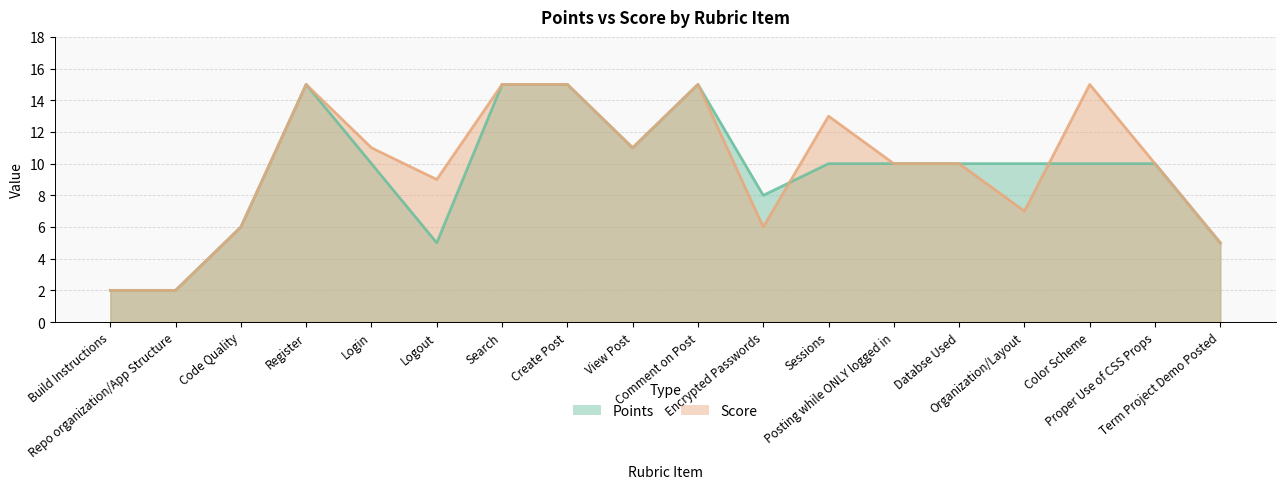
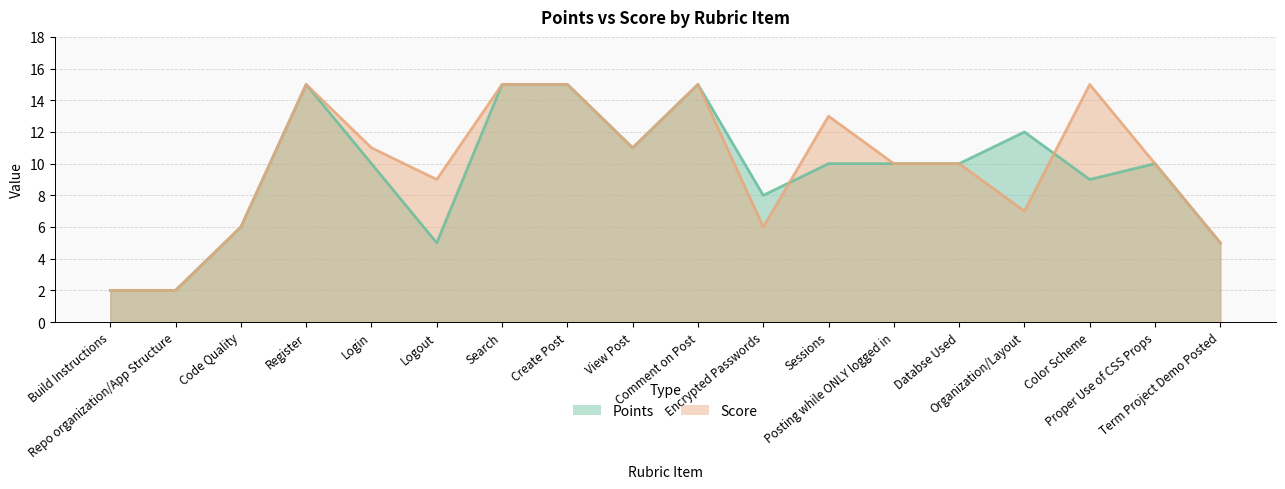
Points, Organization/Layout: 10 -> 12
Points, Color Scheme: 10 -> 9
